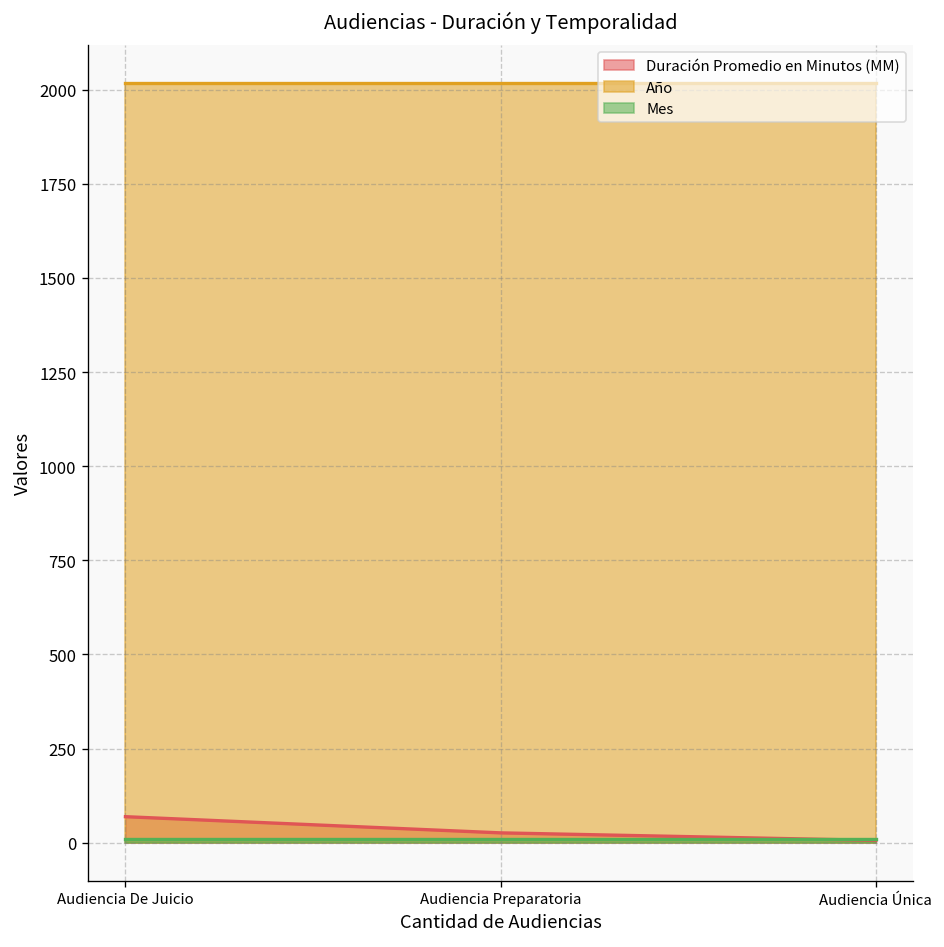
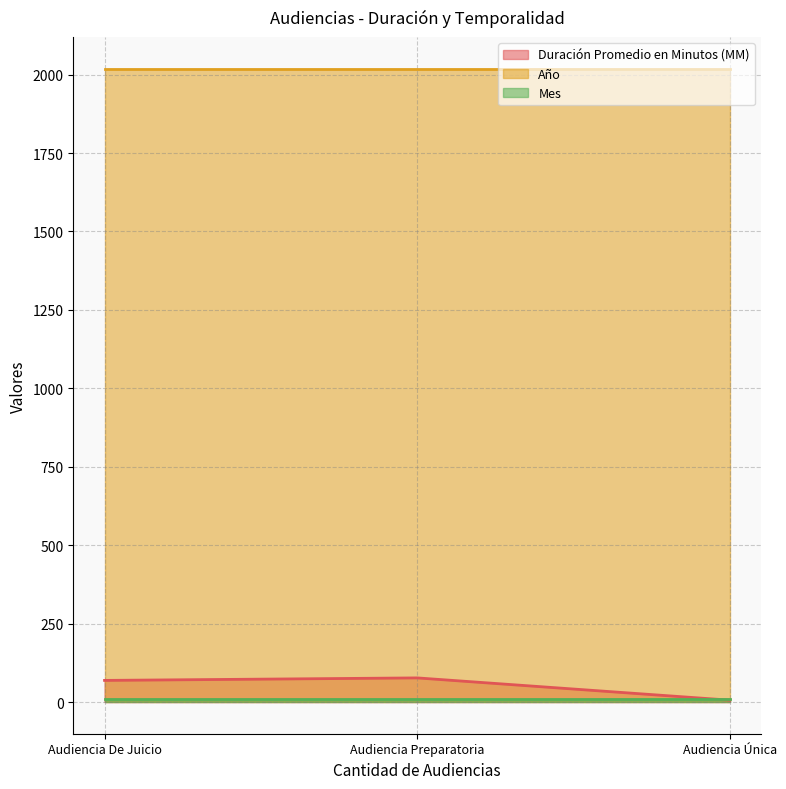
Duración Promedio en Minutos (MM), Audiencia Preparatoria: 30 -> 80
